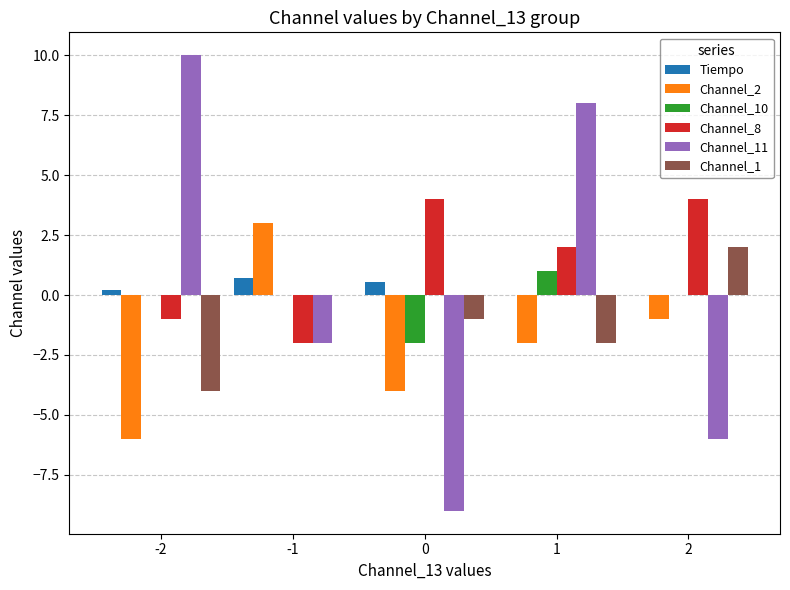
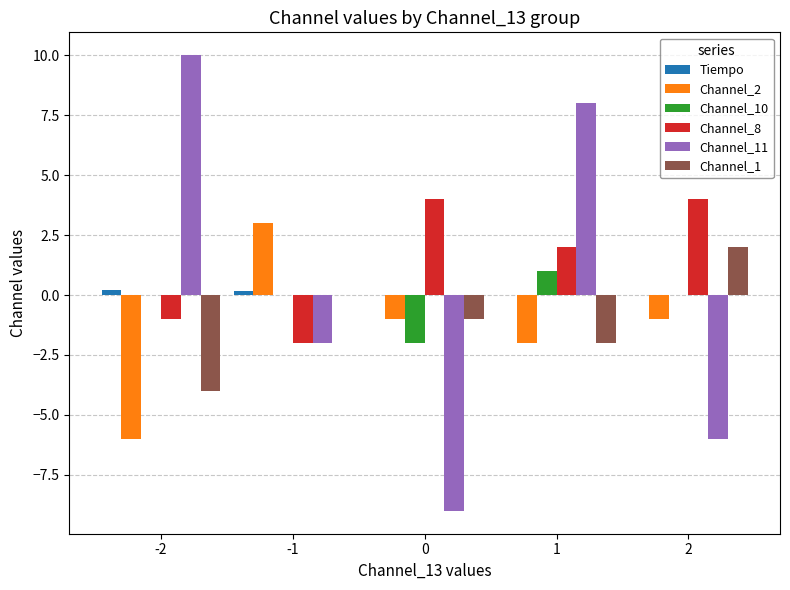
Tiempo, -1: 0.7 -> 0.2
Tiempo, 0: 0.5 -> 0.0
Channel_2, 0: -4 -> -1
